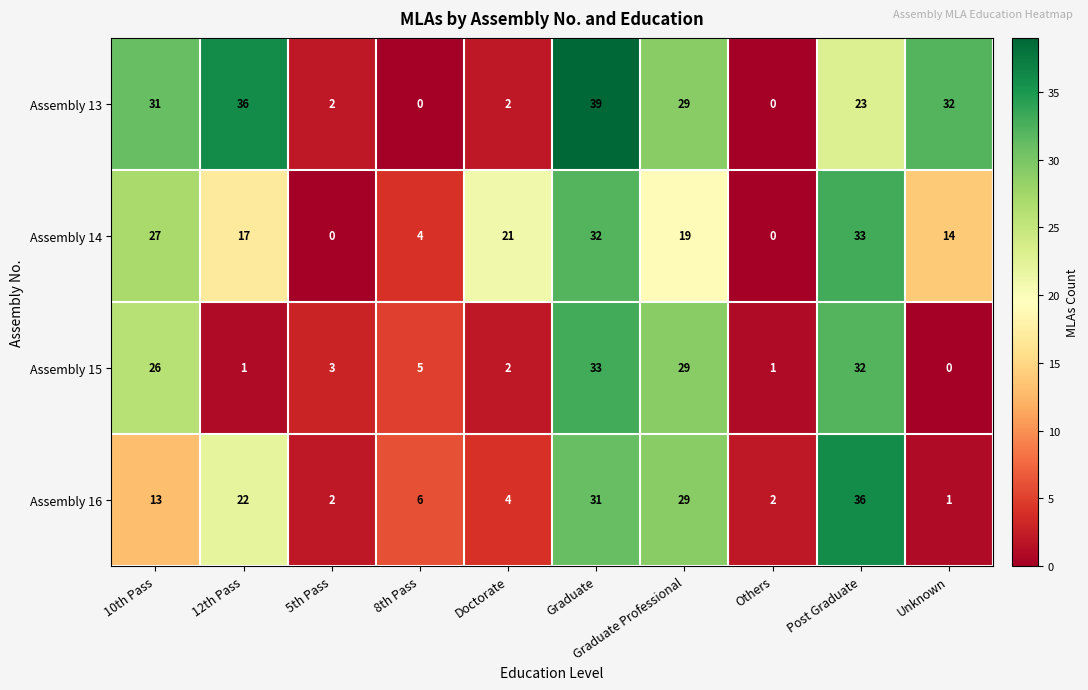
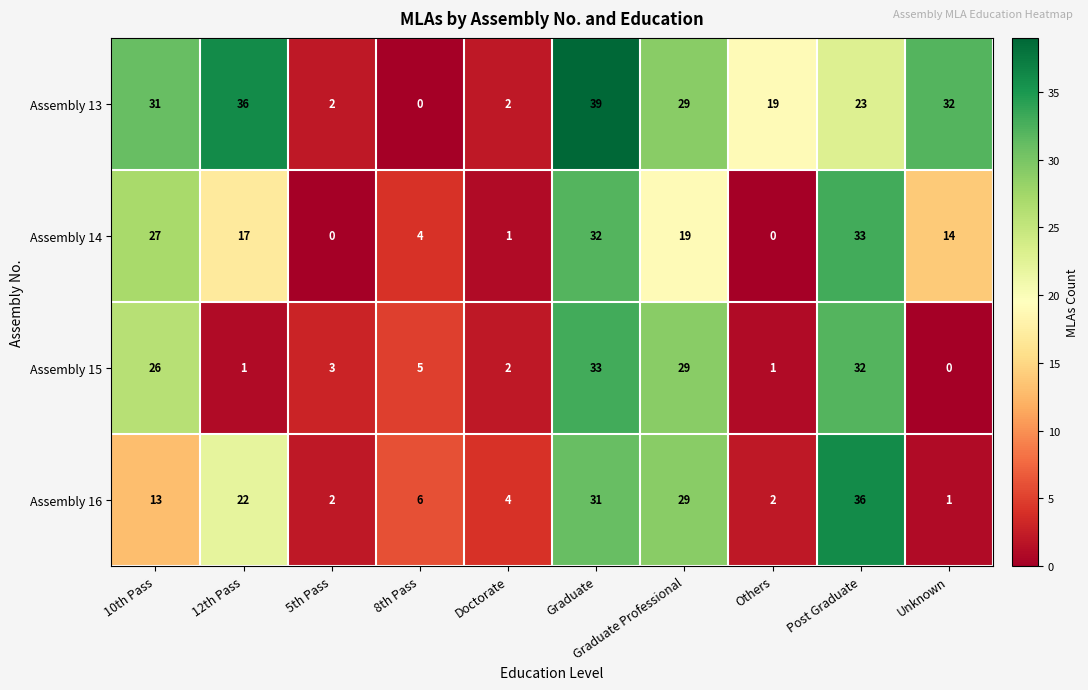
Assembly 13, Others: 0 -> 19
Assembly 14, Doctorate: 21 -> 1
